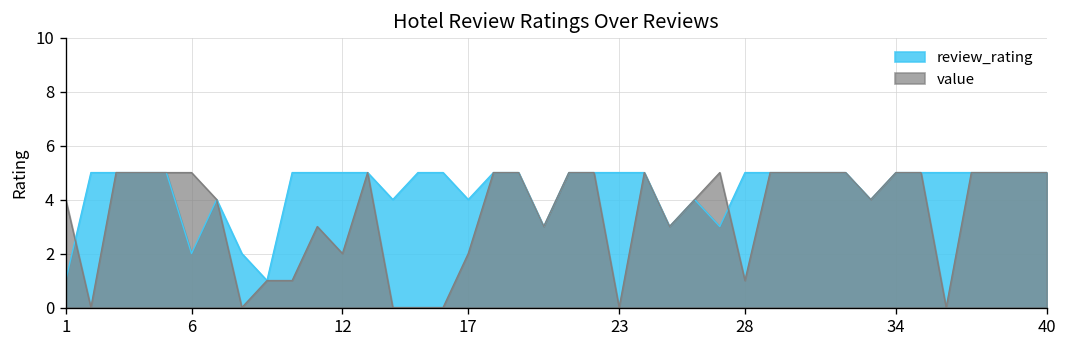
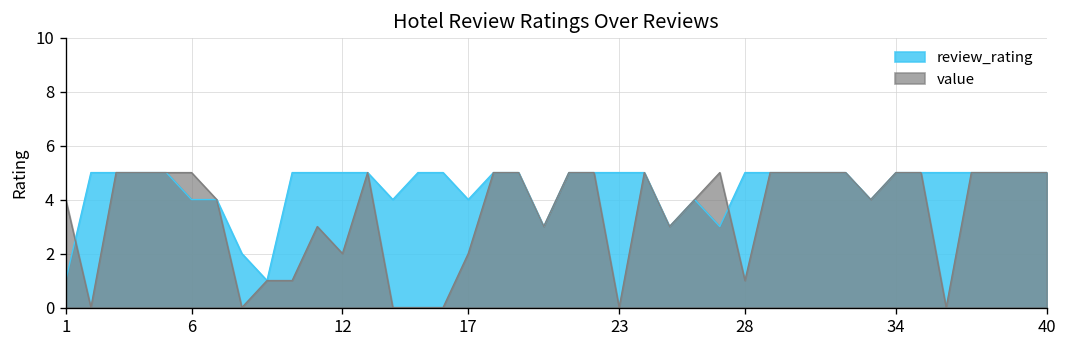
review_rating, 6: 2 -> 4
